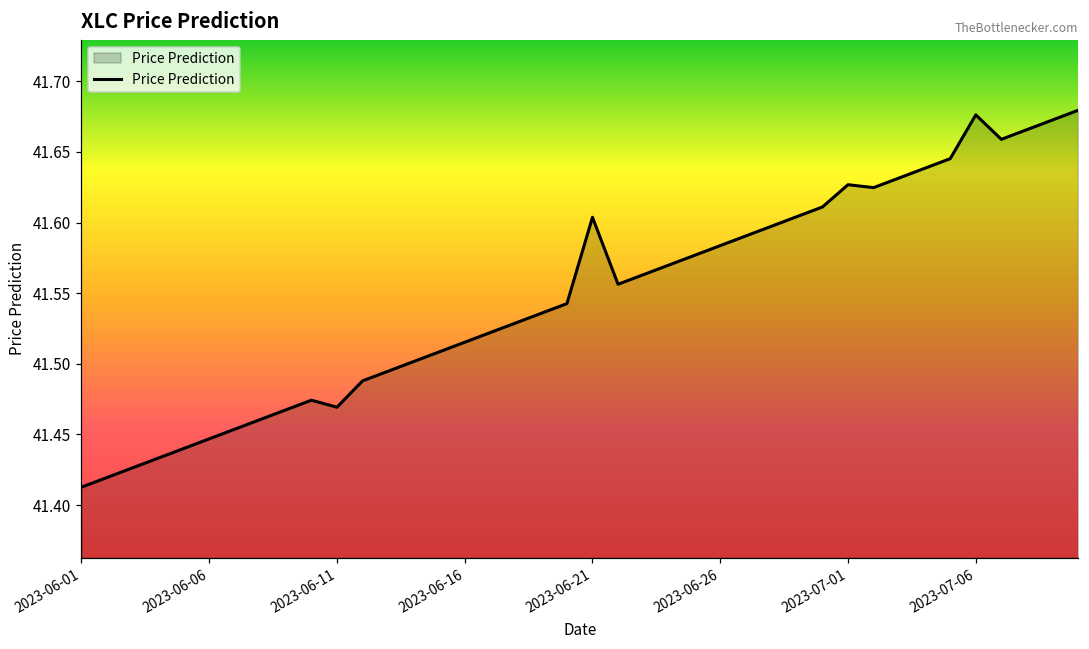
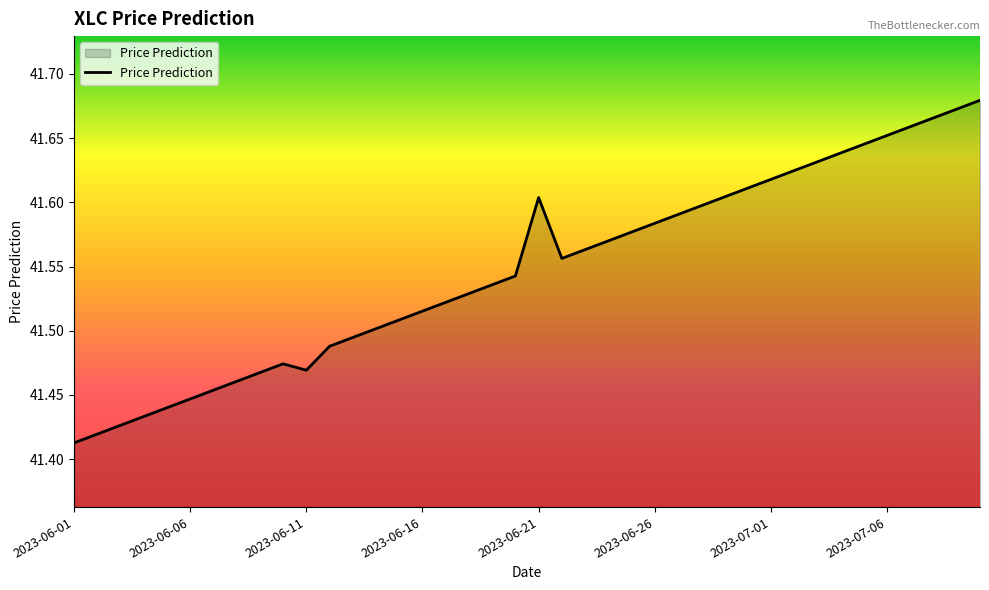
2023-07-01: 41.627 -> 41.618
2023-07-06: 41.676 -> 41.652
